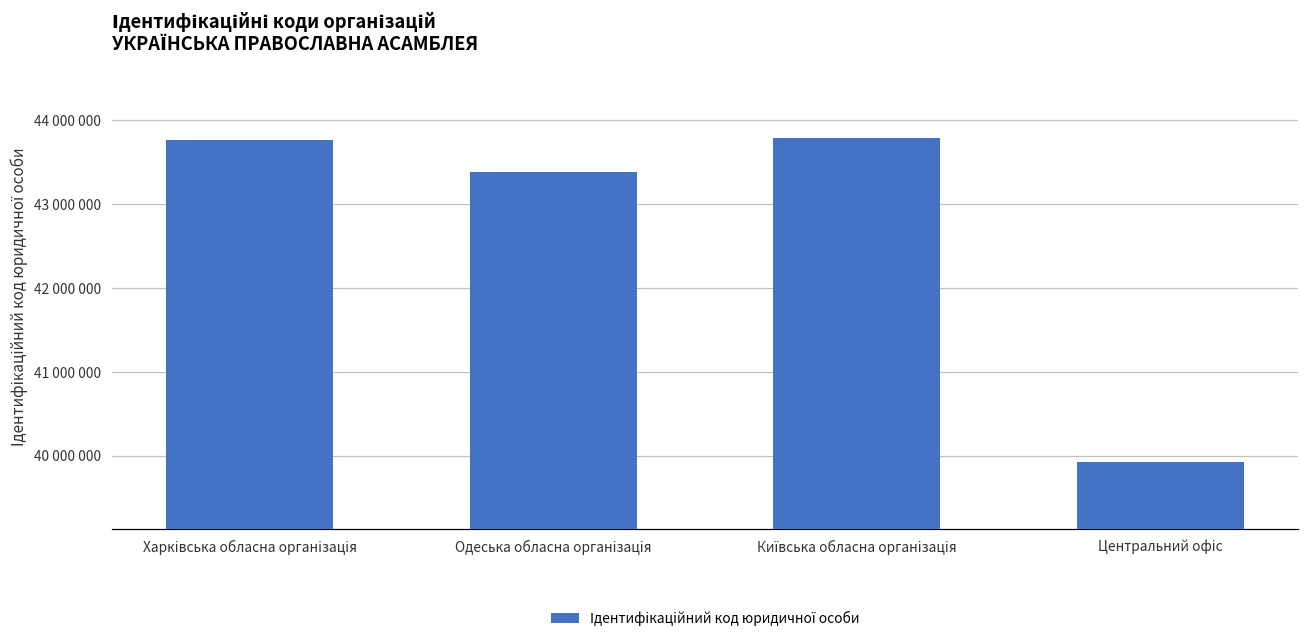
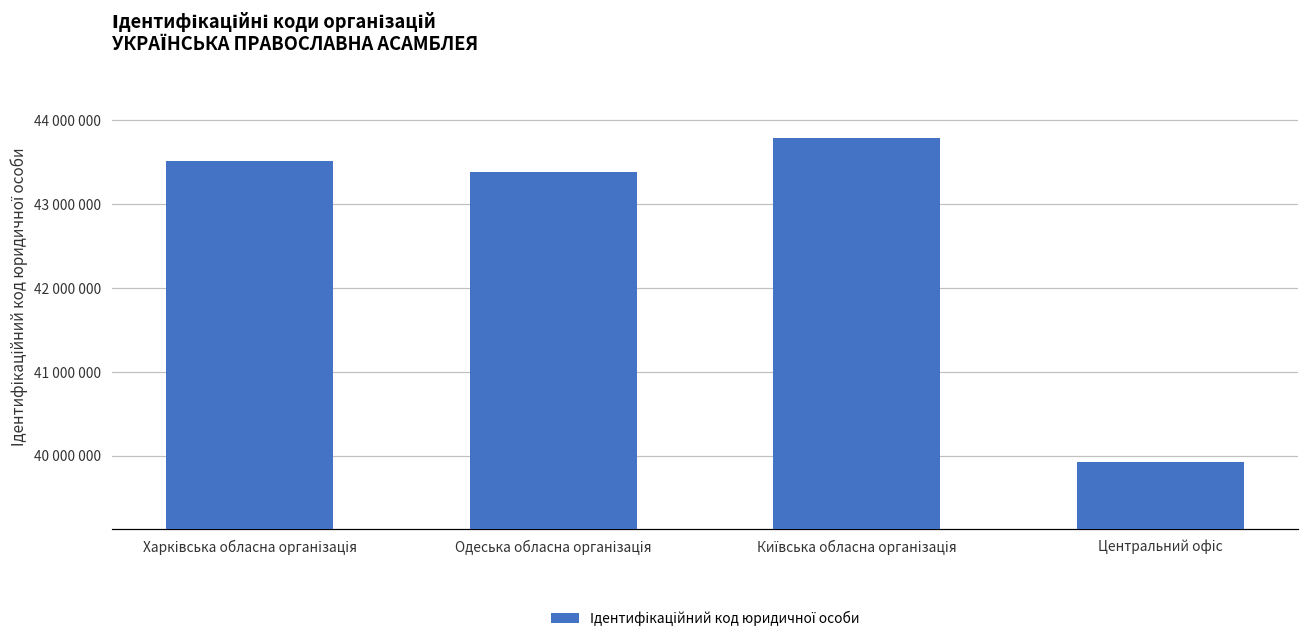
Харківська обласна організація: 43800000 -> 43500000
